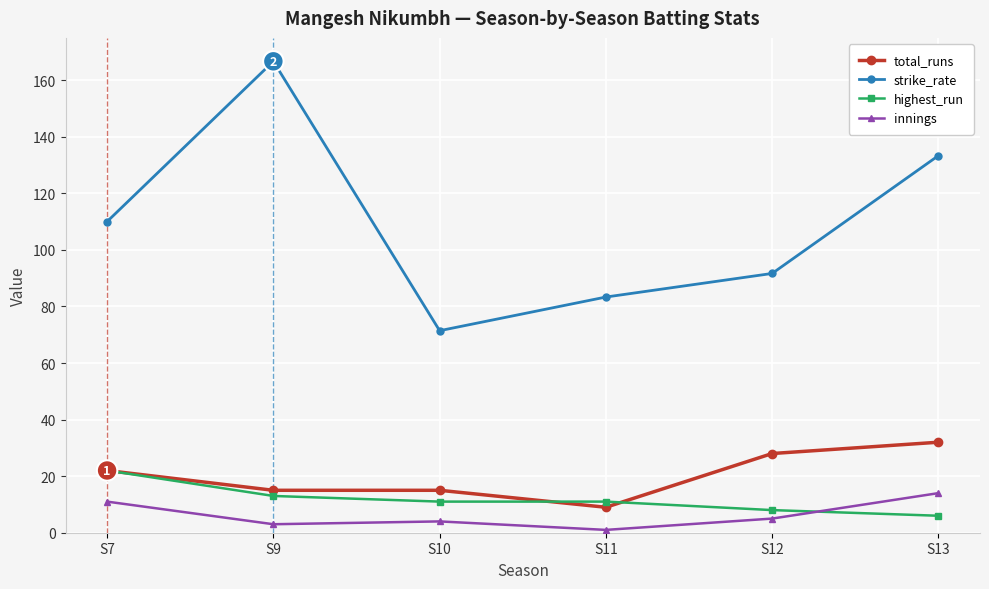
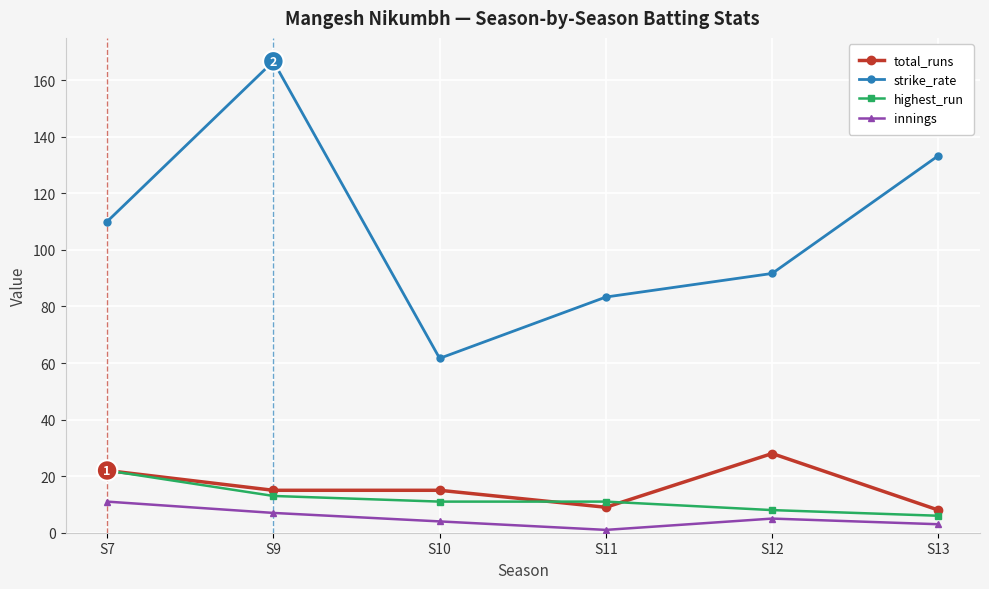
innings, S9: 3 -> 7
strike_rate, S10: 71 -> 62
total_runs, S13: 32 -> 8
innings, S13: 14 -> 3
